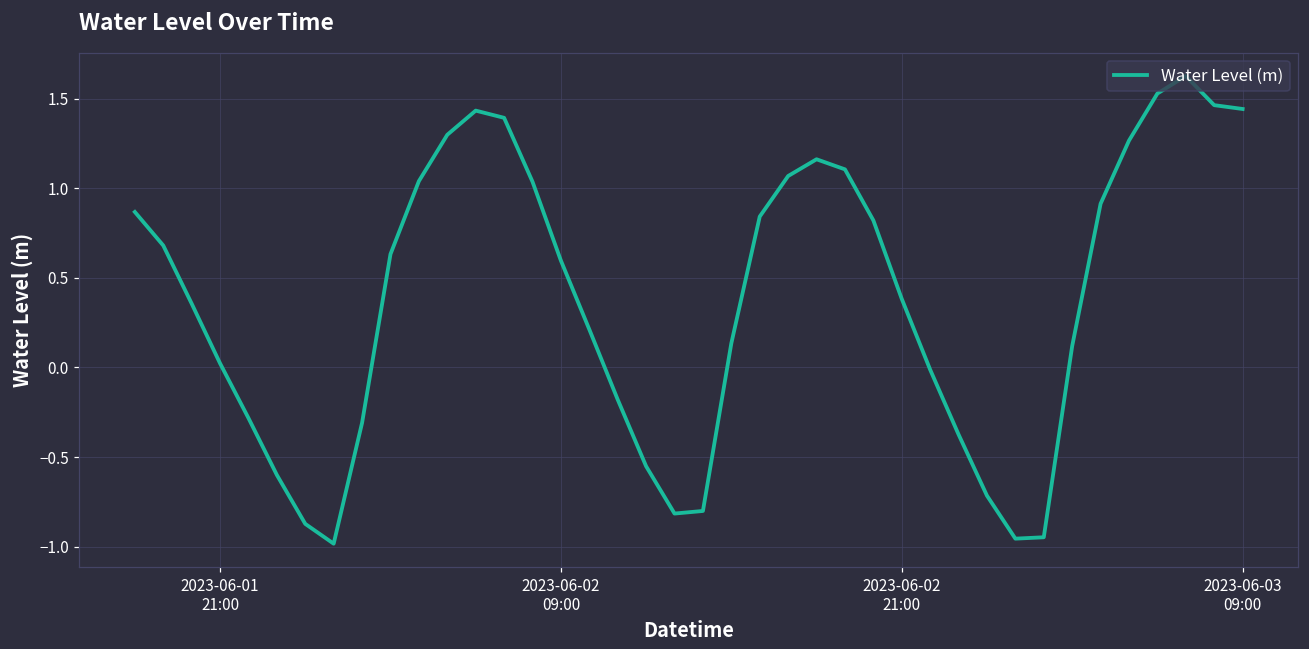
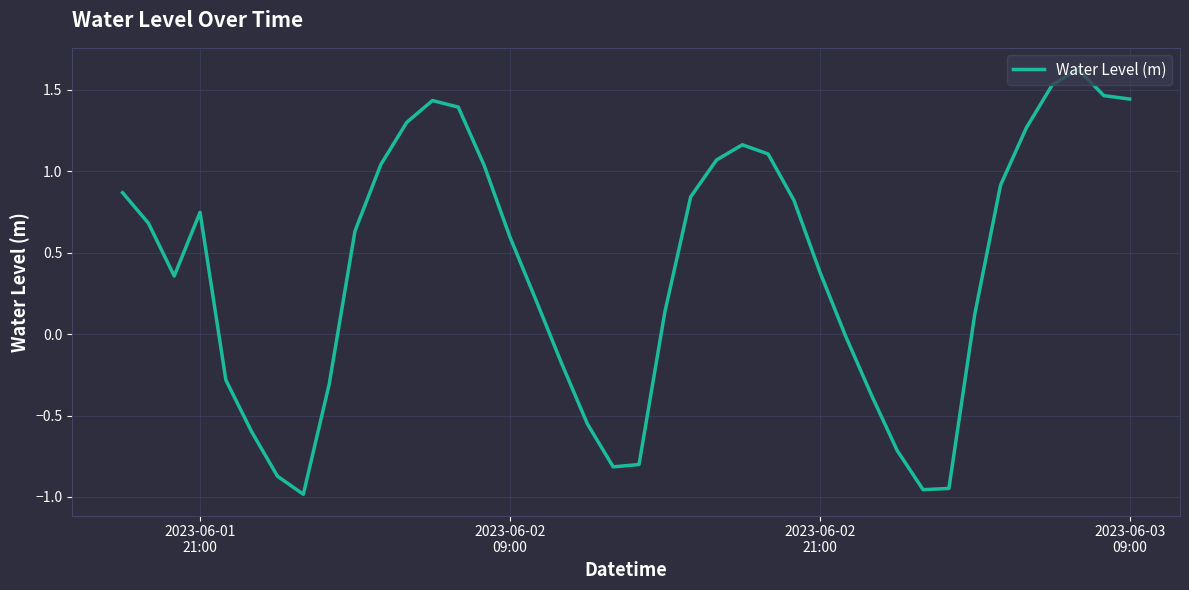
2023-06-01 21:00: 0.02 -> 0.75
